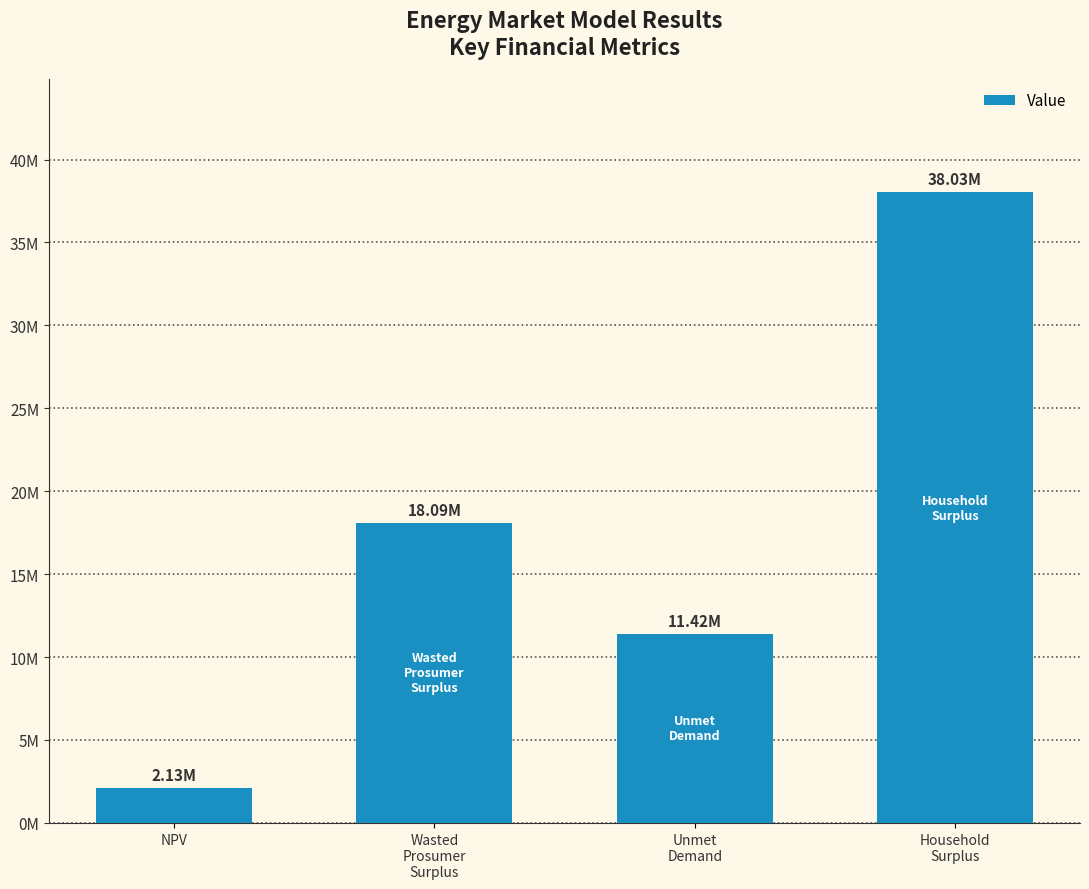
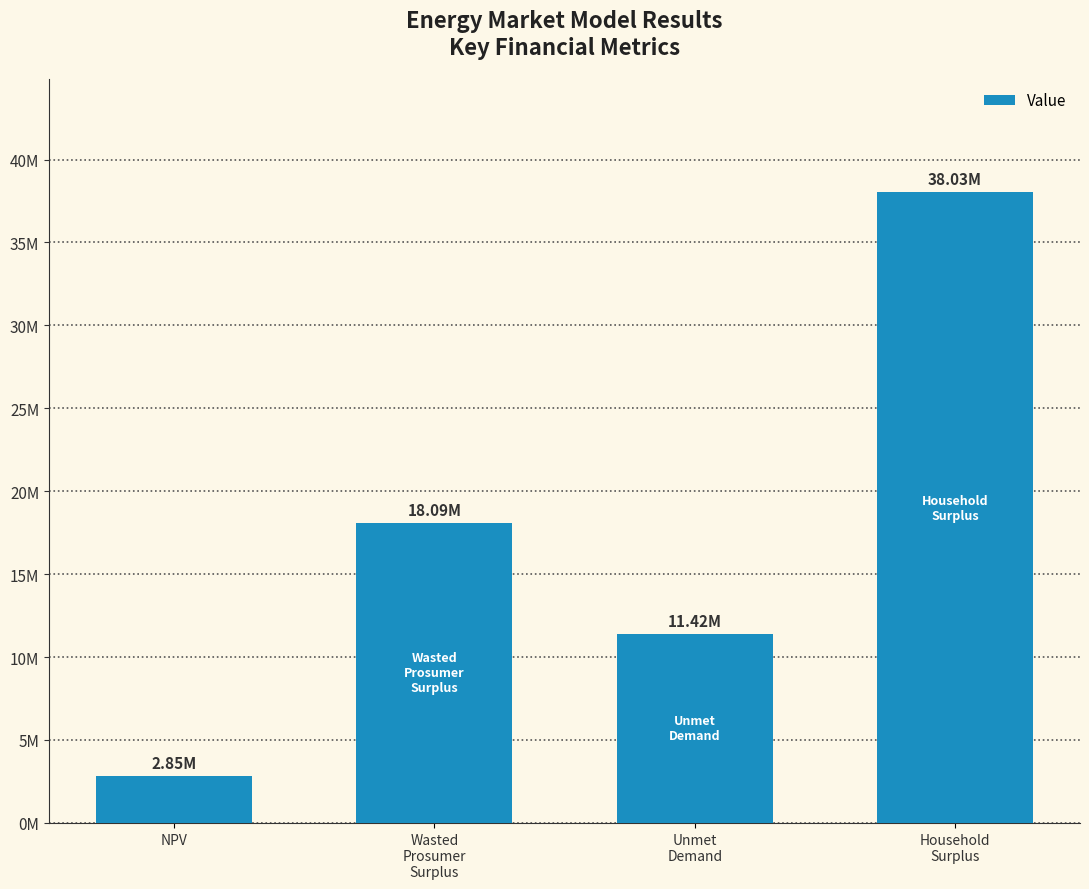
NPV: 2.13M -> 2.85M
